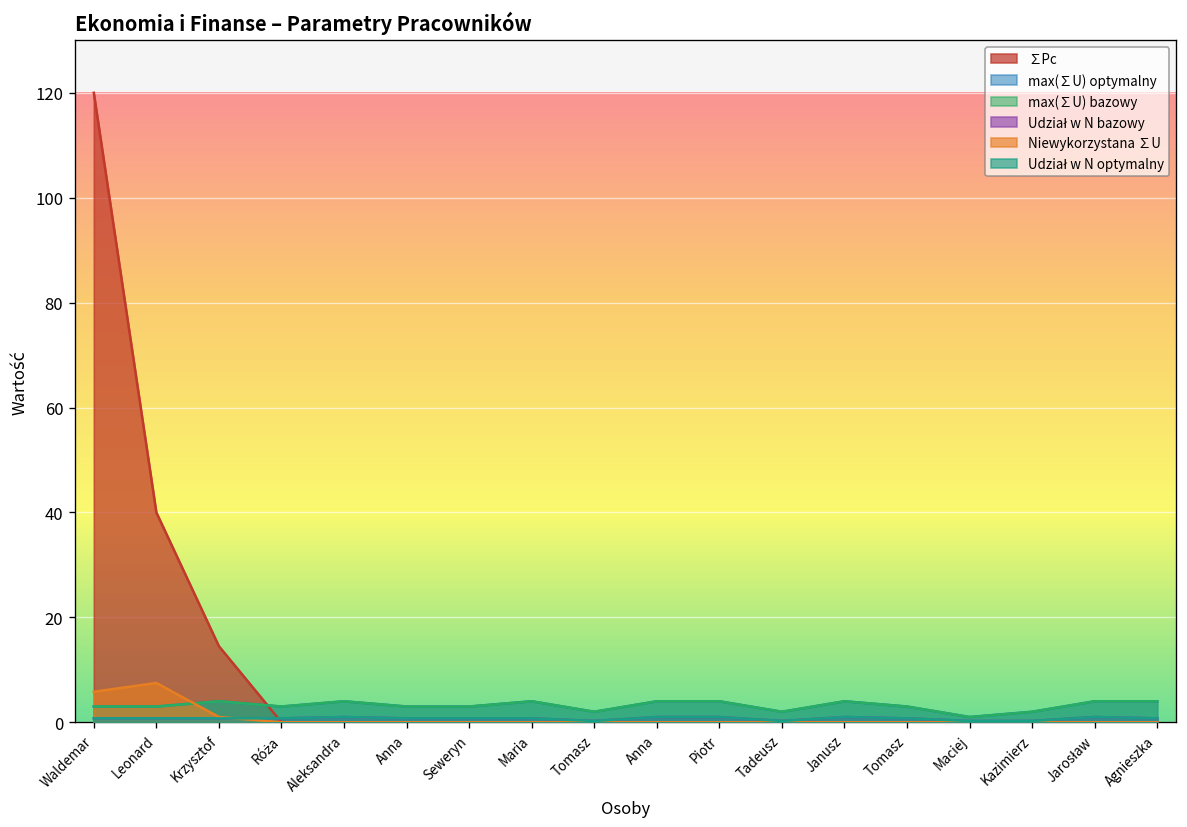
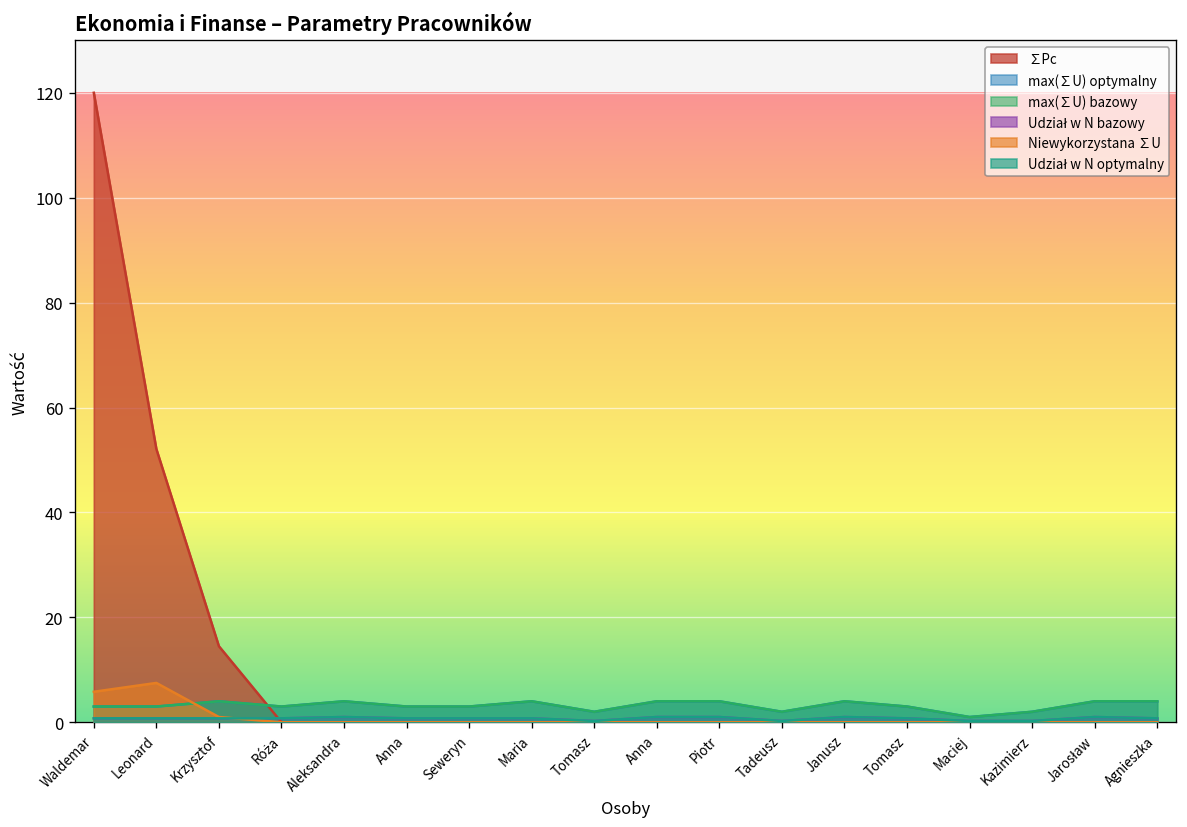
∑Pc, Leonard: 40 -> 52
